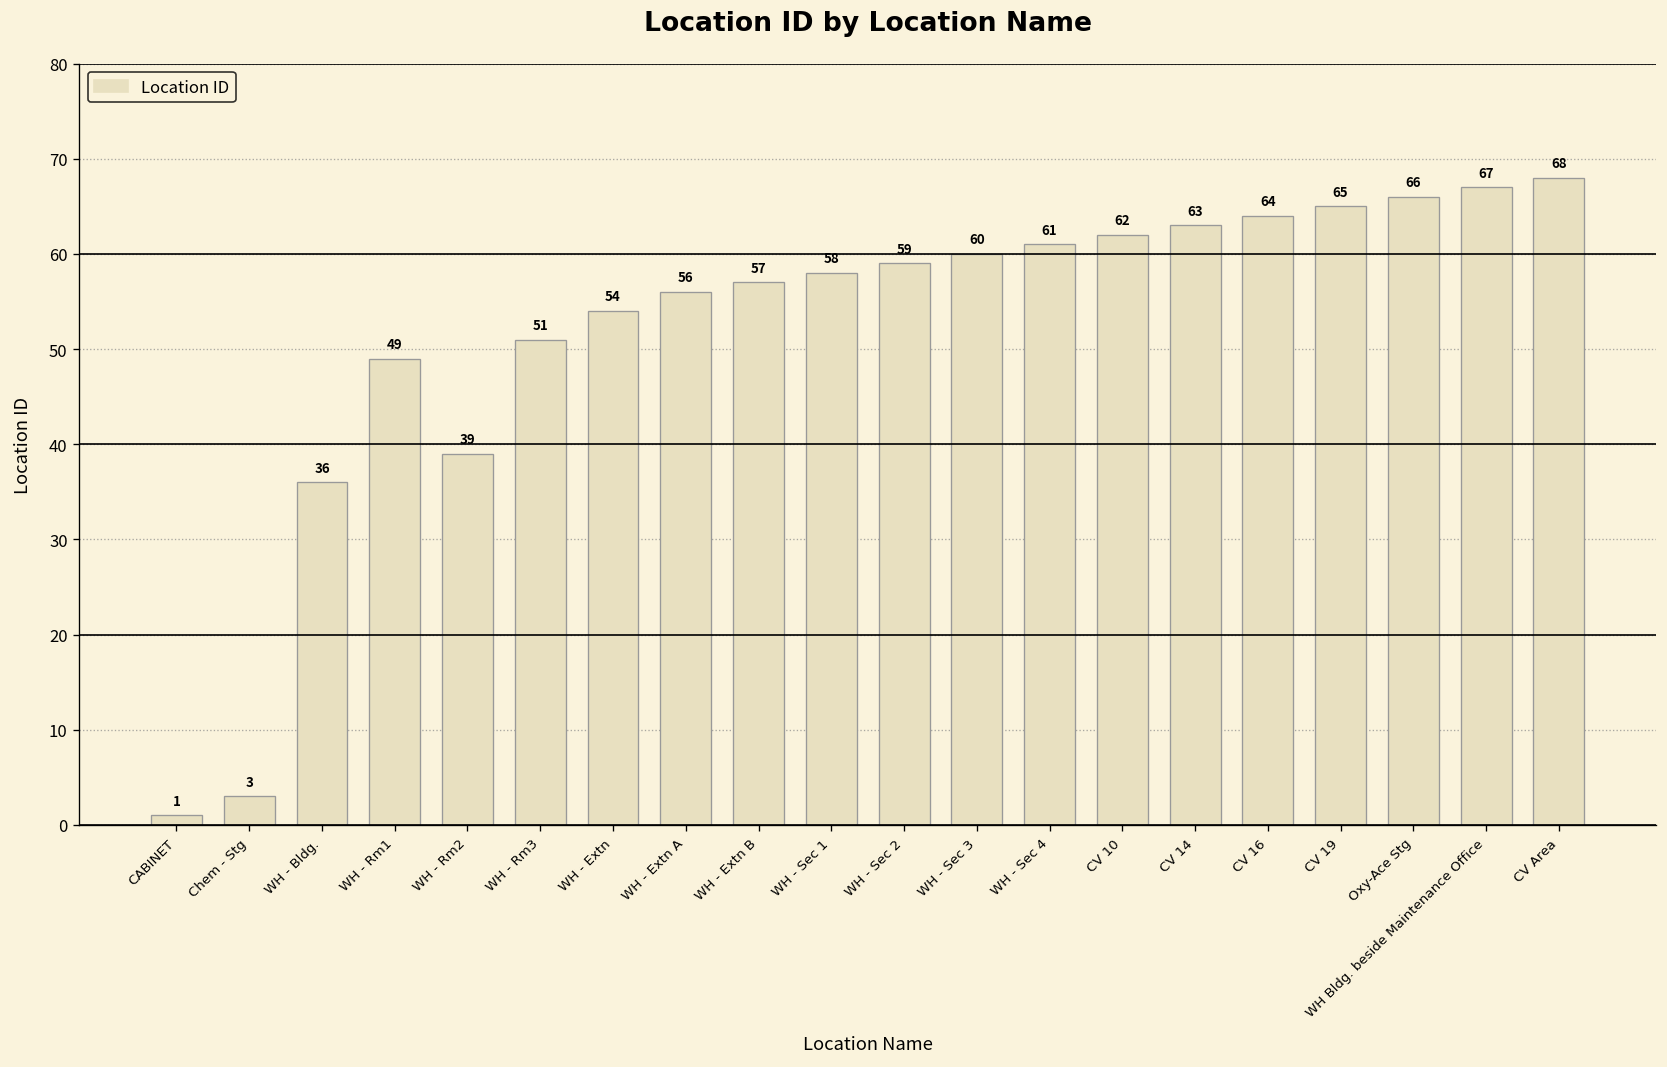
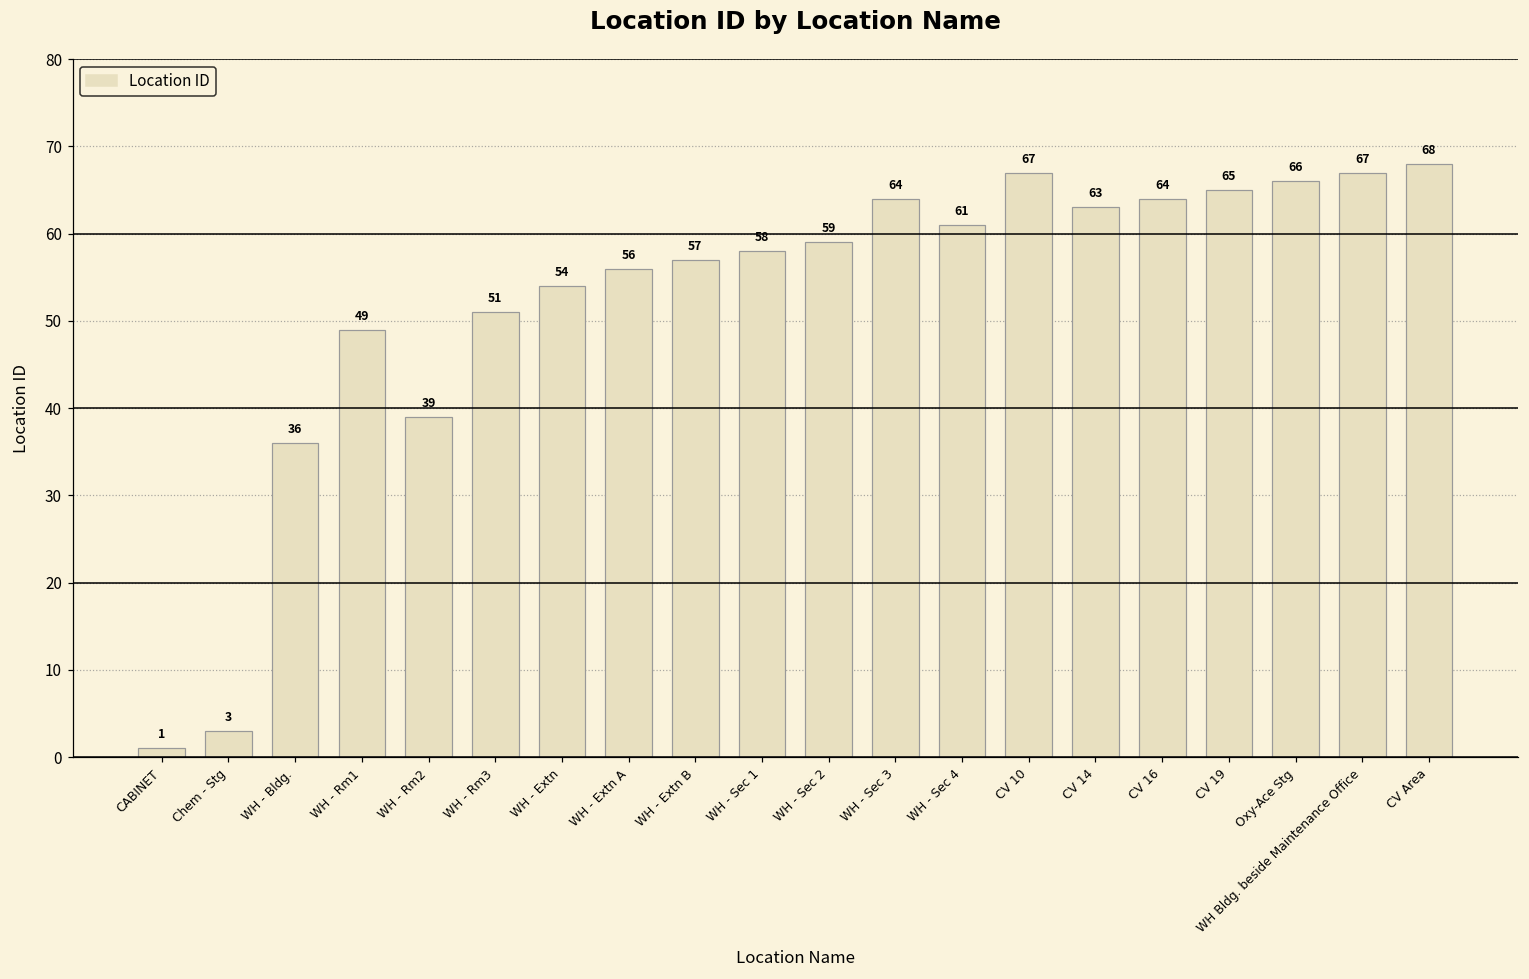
WH - Sec 3: 60 -> 64
CV 10: 62 -> 67
